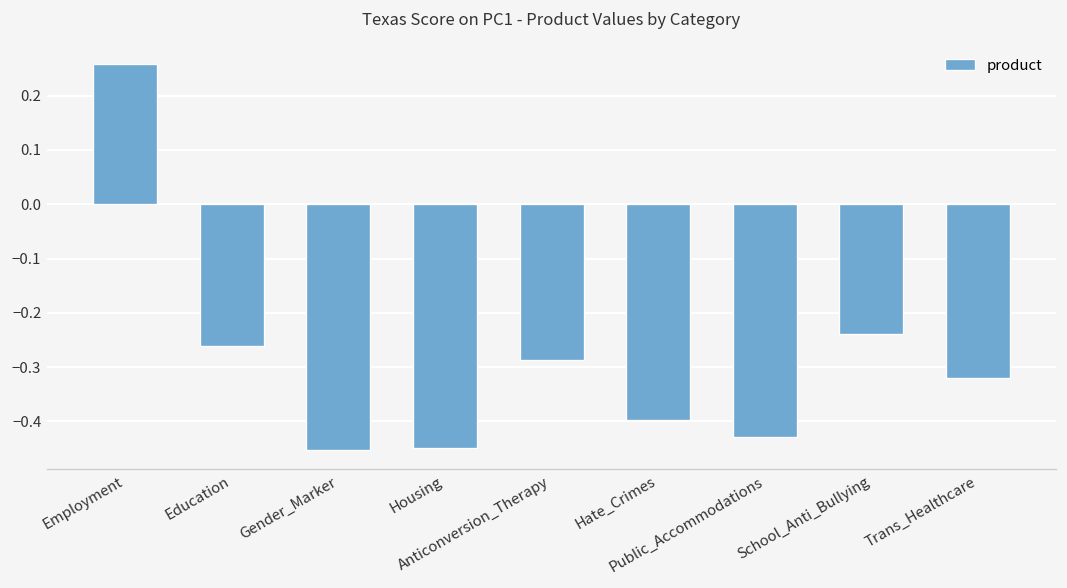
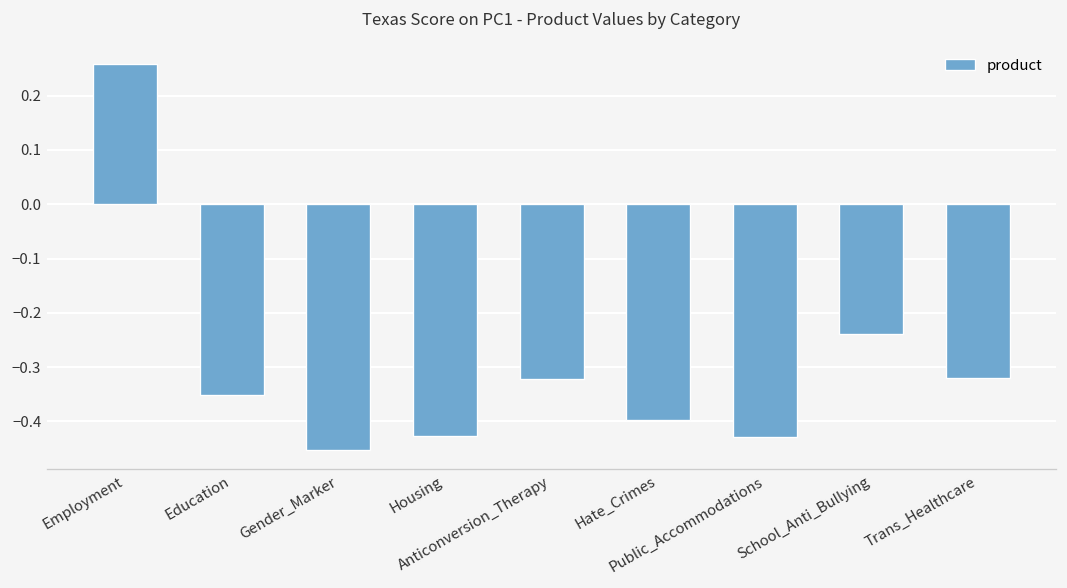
Education: -0.26 -> -0.35
Housing: -0.45 -> -0.43
Anticonversion_Therapy: -0.29 -> -0.32
